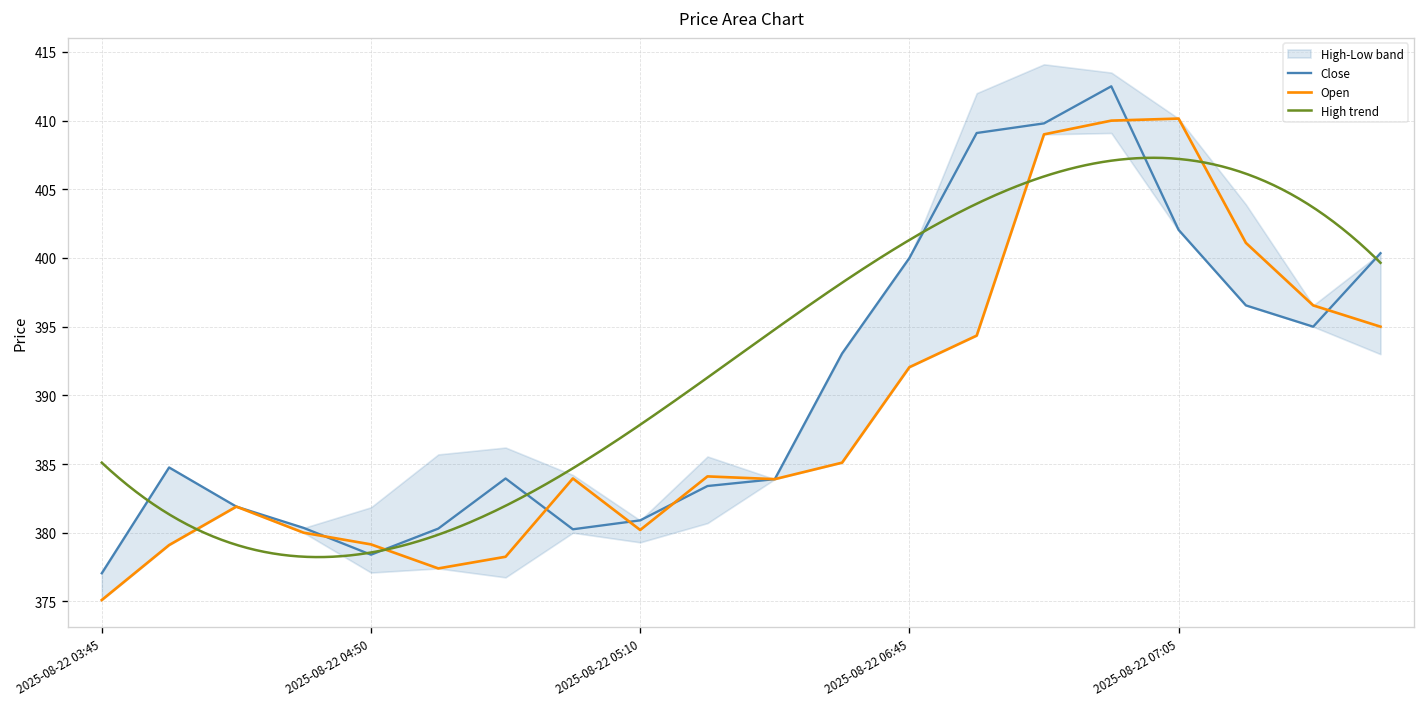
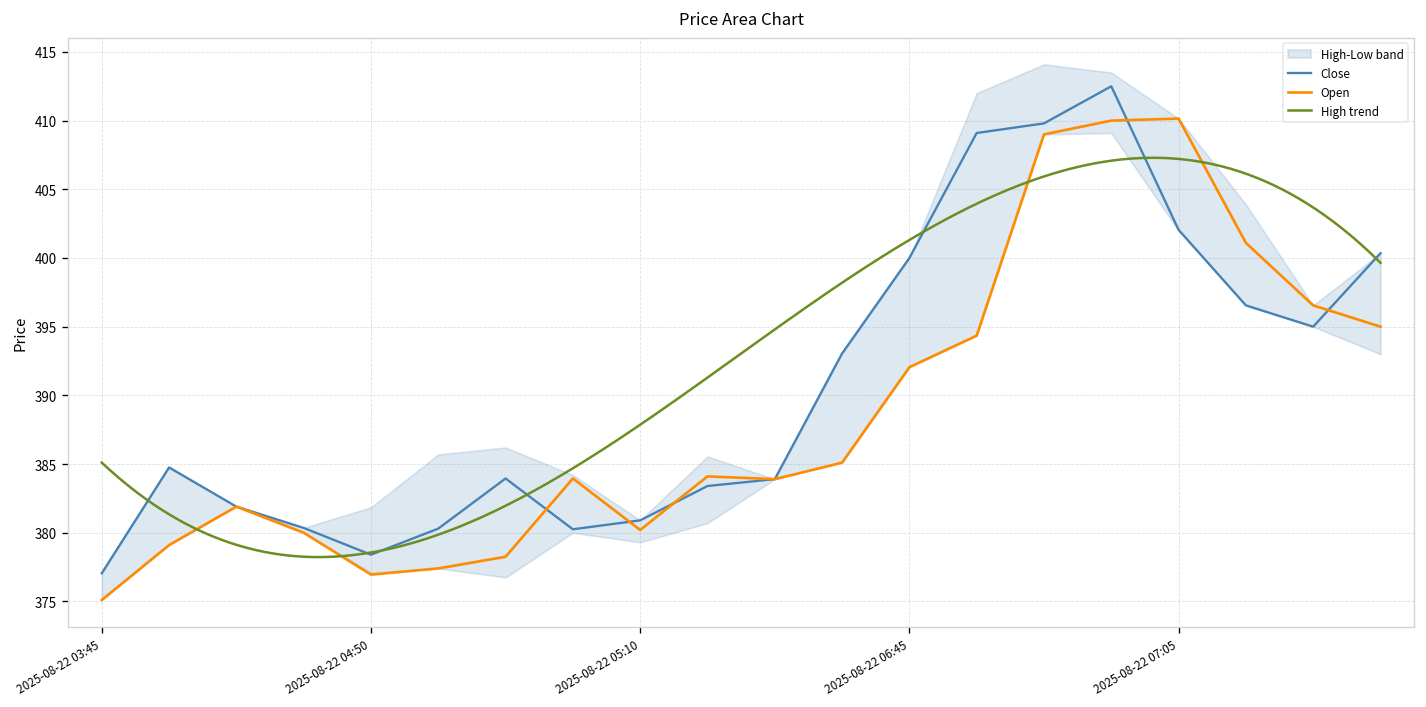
Open, 2025-08-22 04:50: 379.2 -> 377.0
